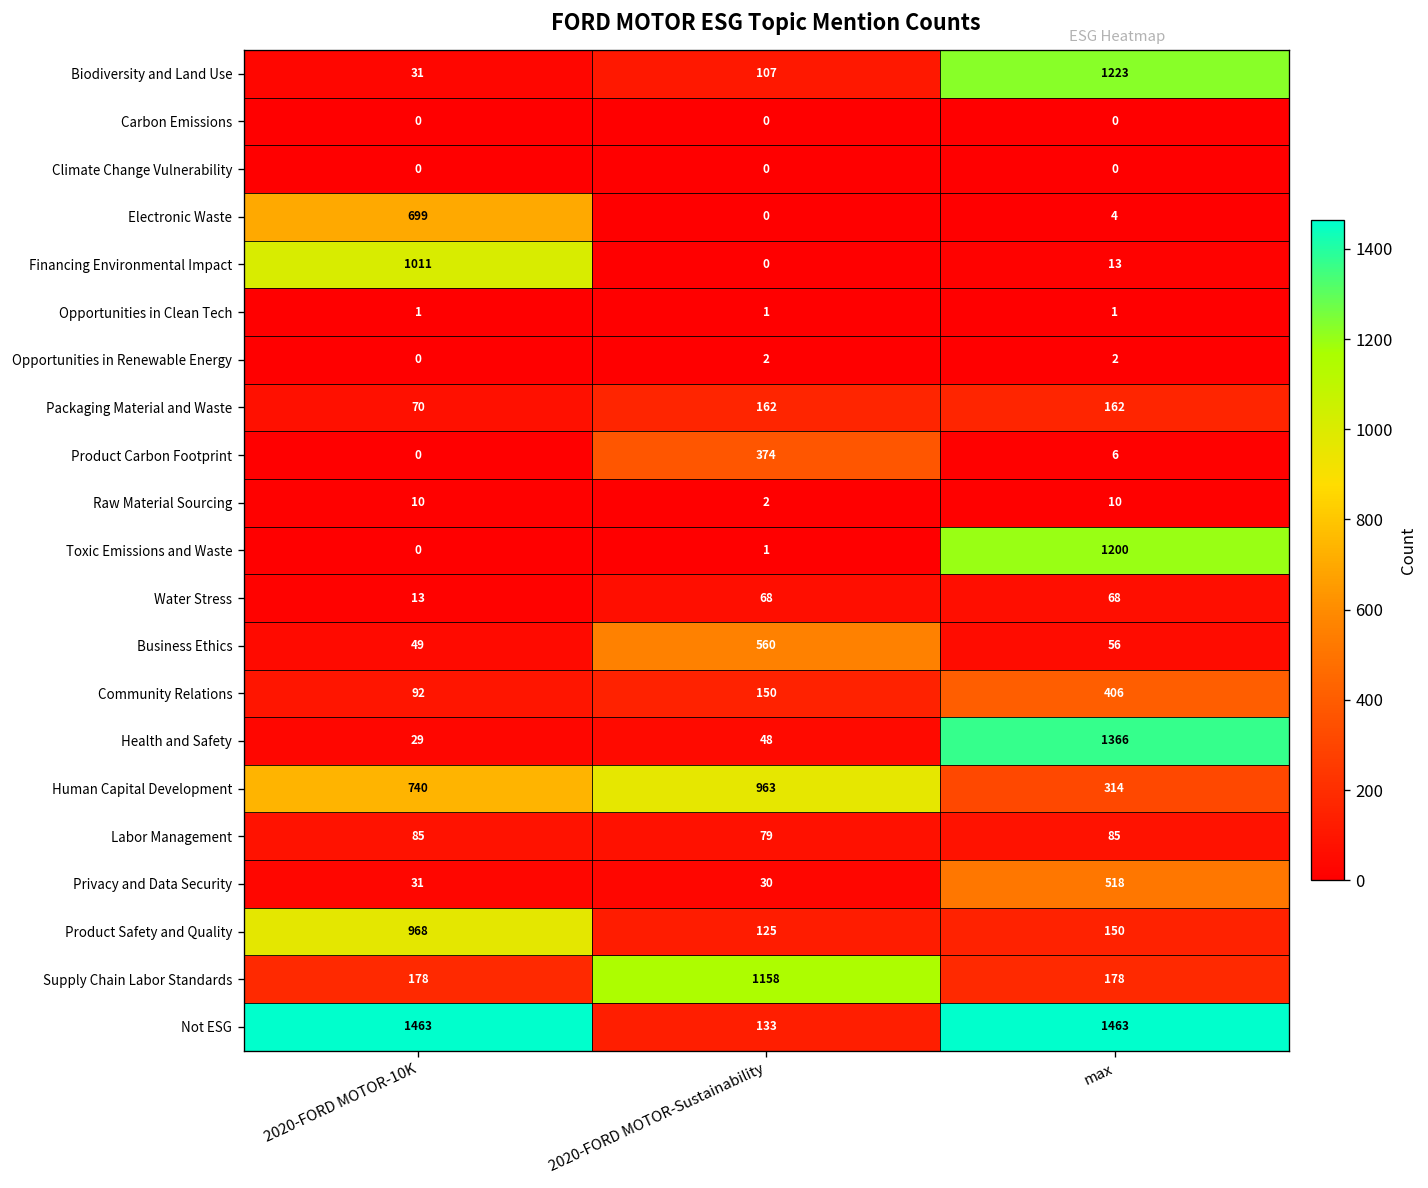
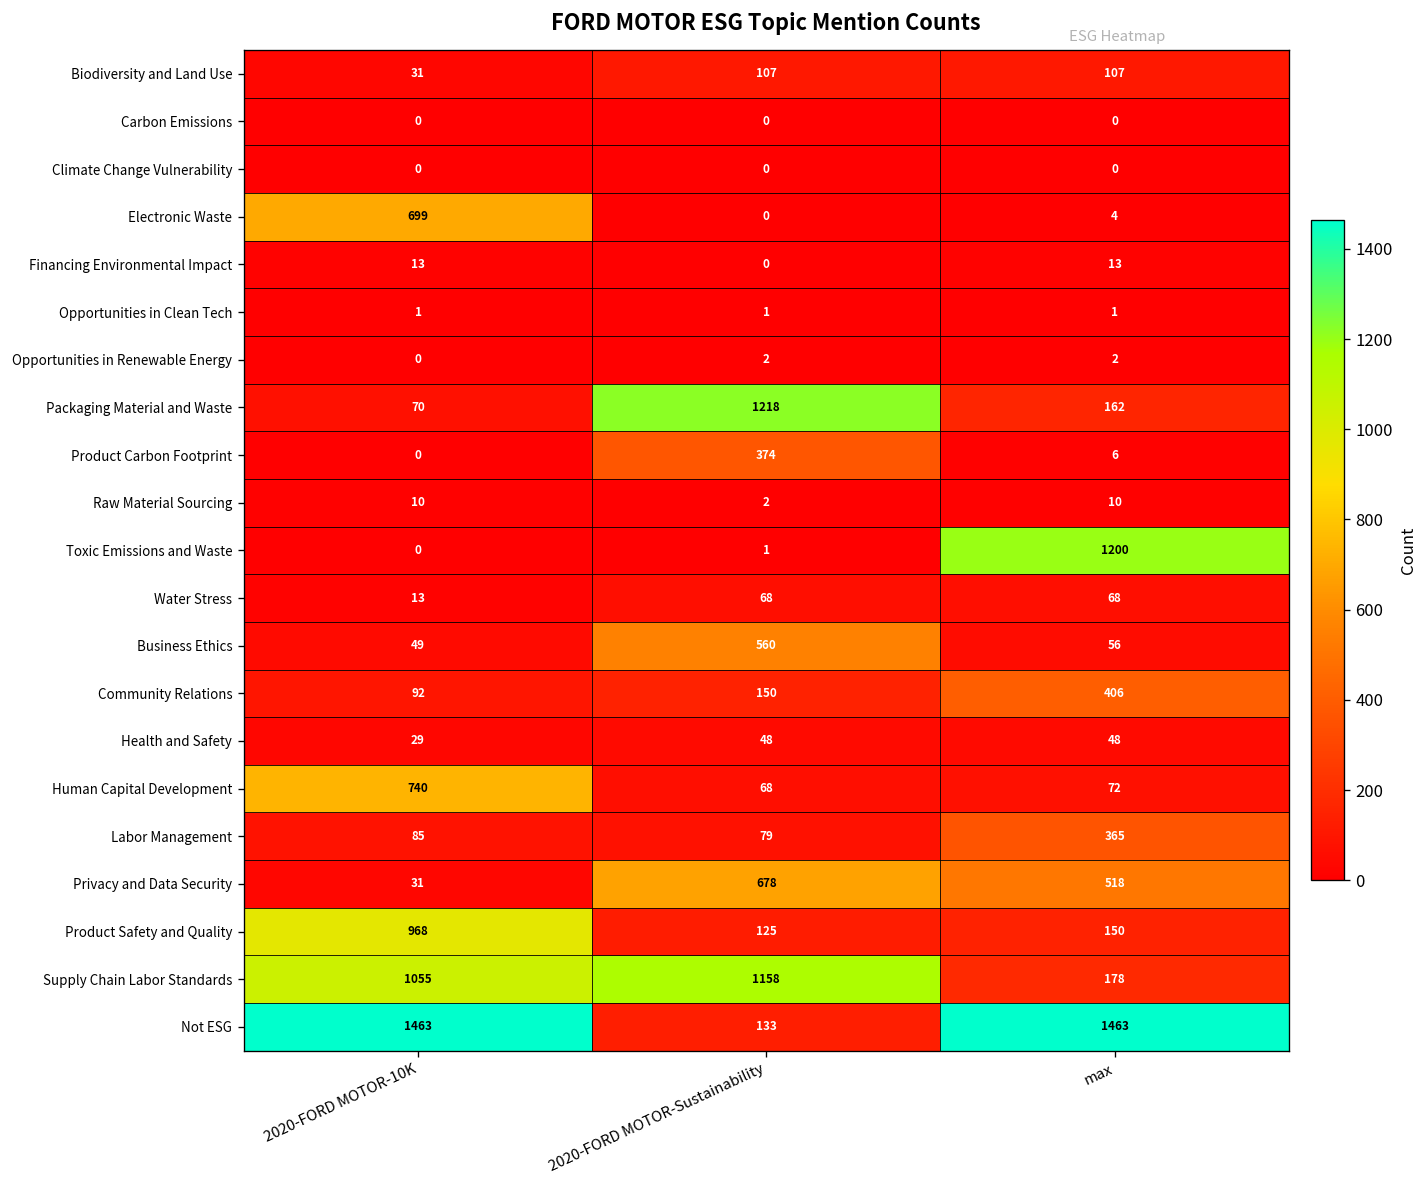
Biodiversity and Land Use, max: 1223 -> 107
Financing Environmental Impact, 2020-FORD MOTOR-10K: 1011 -> 13
Packaging Material and Waste, 2020-FORD MOTOR-Sustainability: 162 -> 1218
Health and Safety, max: 1366 -> 48
Human Capital Development, 2020-FORD MOTOR-Sustainability: 963 -> 68
Human Capital Development, max: 314 -> 72
Labor Management, max: 85 -> 365
Privacy and Data Security, 2020-FORD MOTOR-Sustainability: 30 -> 678
Supply Chain Labor Standards, 2020-FORD MOTOR-10K: 178 -> 1055
